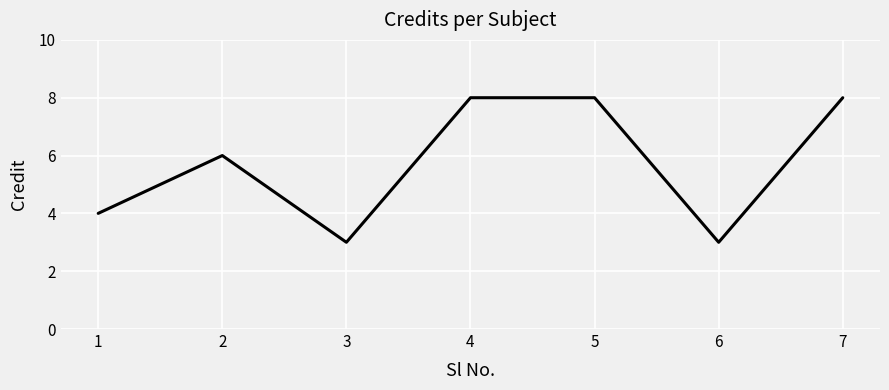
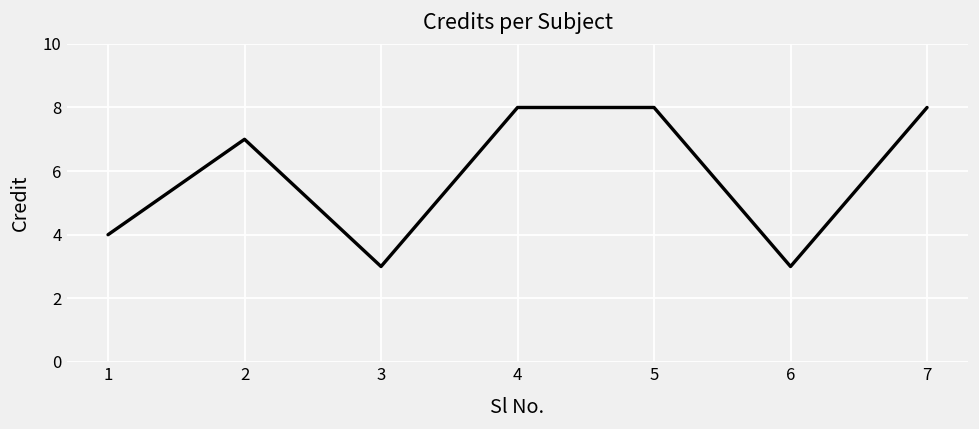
2: 6 -> 7
